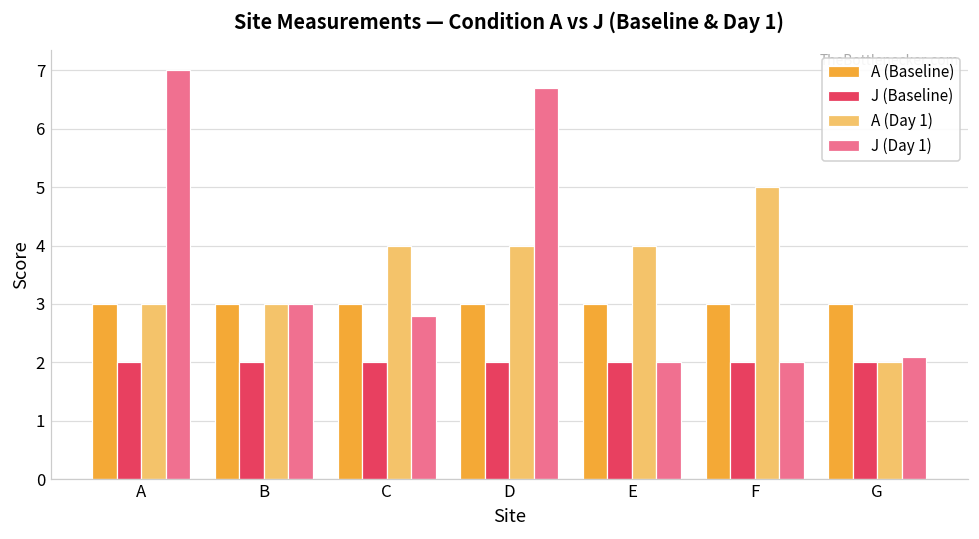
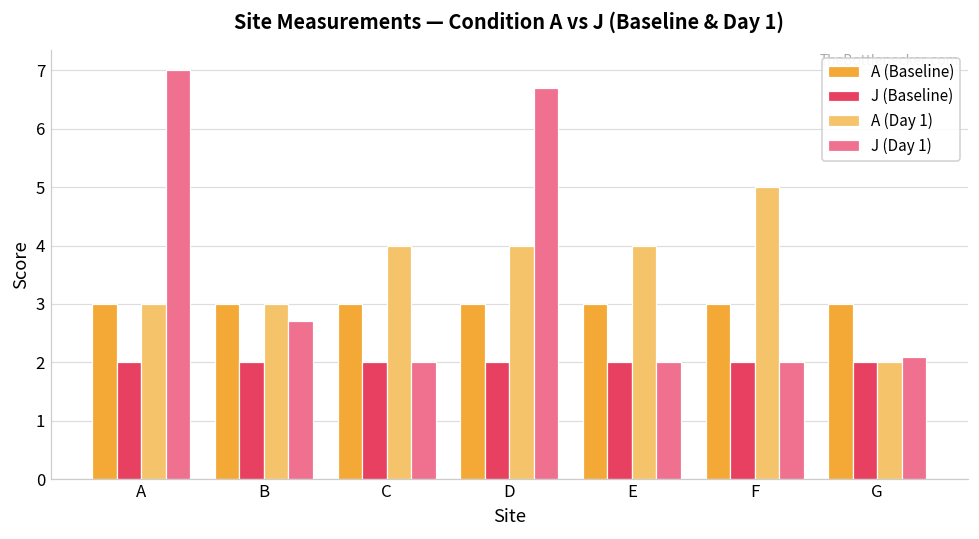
J (Day 1), B: 3.0 -> 2.7
J (Day 1), C: 2.8 -> 2.0
